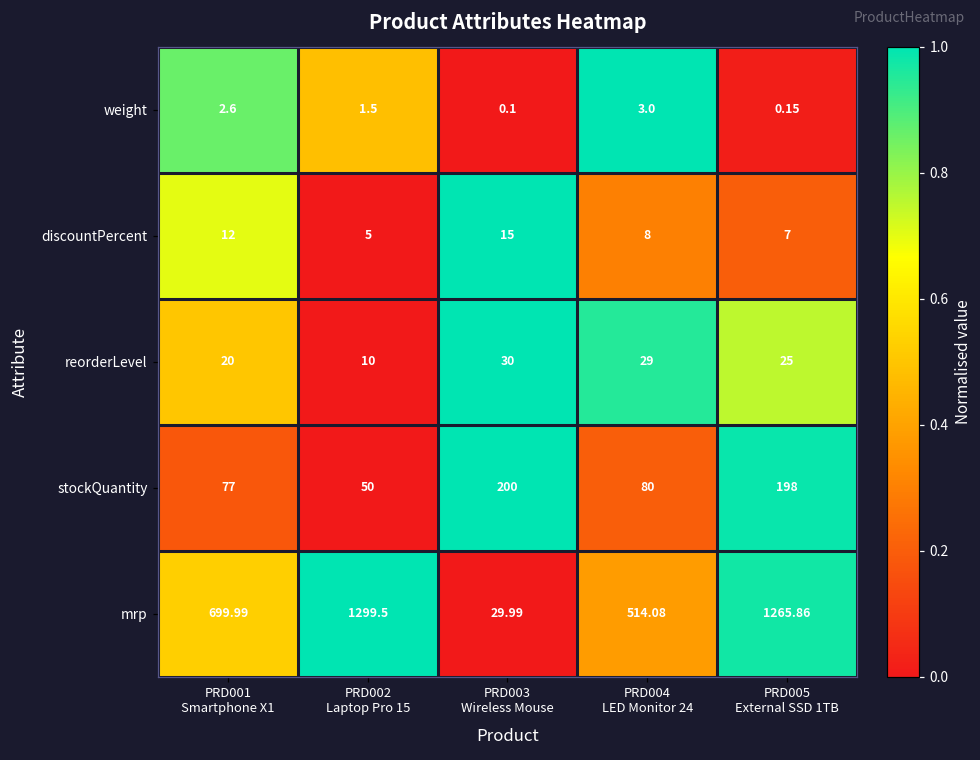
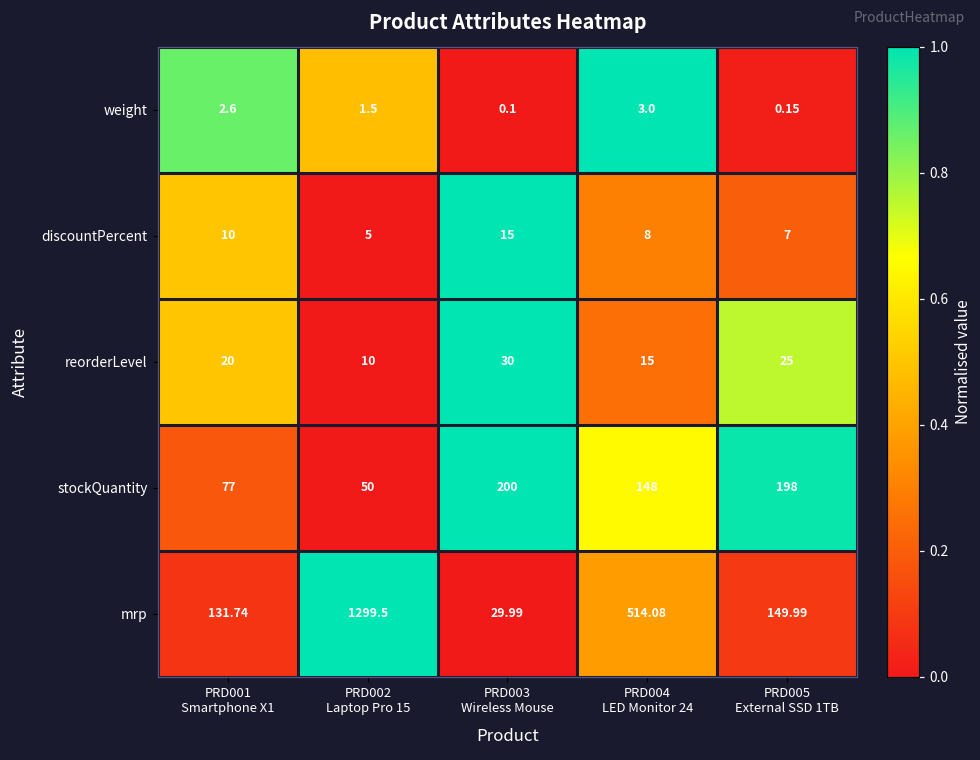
discountPercent, PRD001 Smartphone X1: 12 -> 10
reorderLevel, PRD004 LED Monitor 24: 29 -> 15
stockQuantity, PRD004 LED Monitor 24: 80 -> 148
mrp, PRD001 Smartphone X1: 699.99 -> 131.74
mrp, PRD005 External SSD 1TB: 1265.86 -> 149.99
